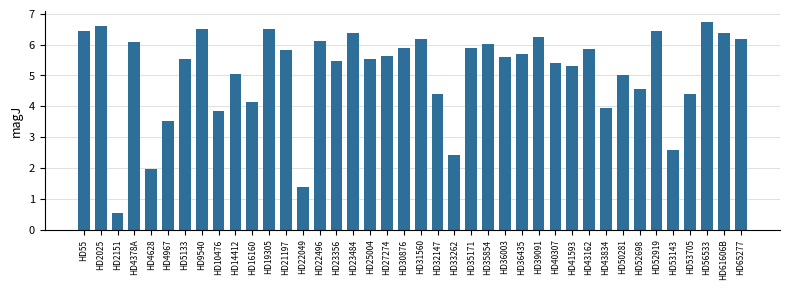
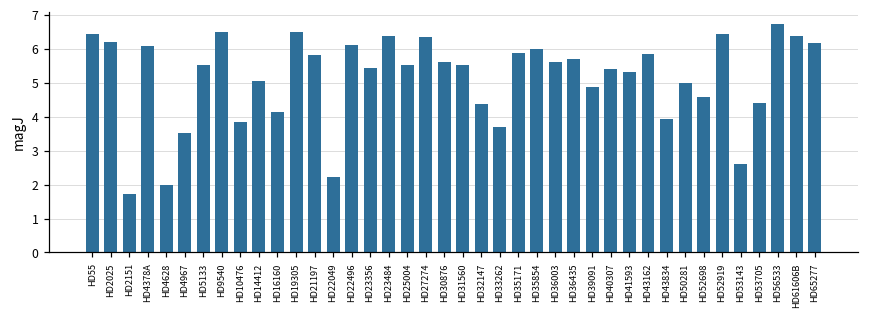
HD2025: 6.6 -> 6.2
HD2151: 0.6 -> 1.7
HD22049: 1.4 -> 2.2
HD27274: 5.6 -> 6.4
HD30876: 5.9 -> 5.6
HD31560: 6.2 -> 5.5
HD33262: 2.4 -> 3.7
HD39091: 6.3 -> 4.9
